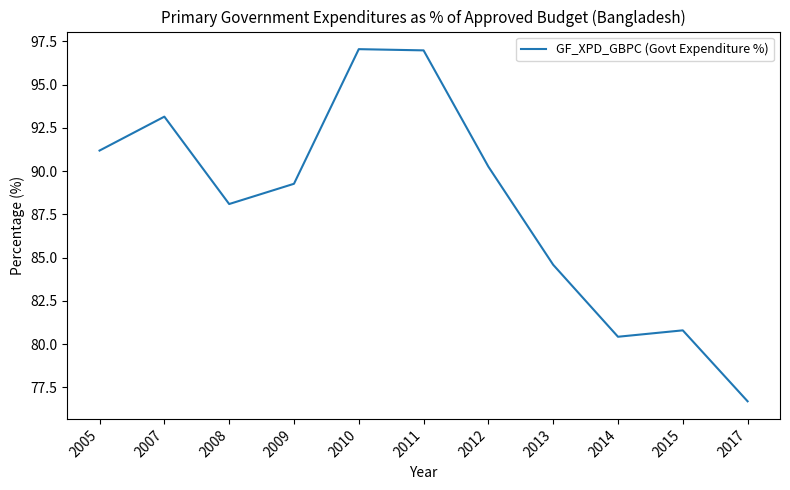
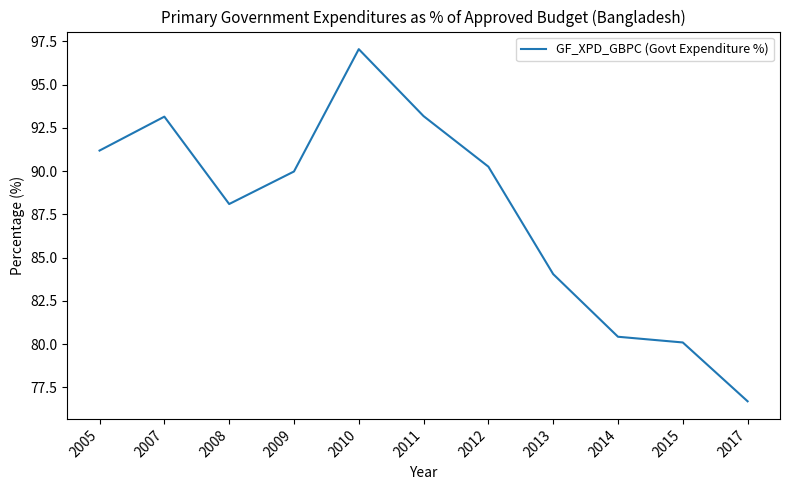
2009: 89.3 -> 90.0
2011: 97.0 -> 93.2
2013: 84.6 -> 84.1
2015: 80.8 -> 80.1
